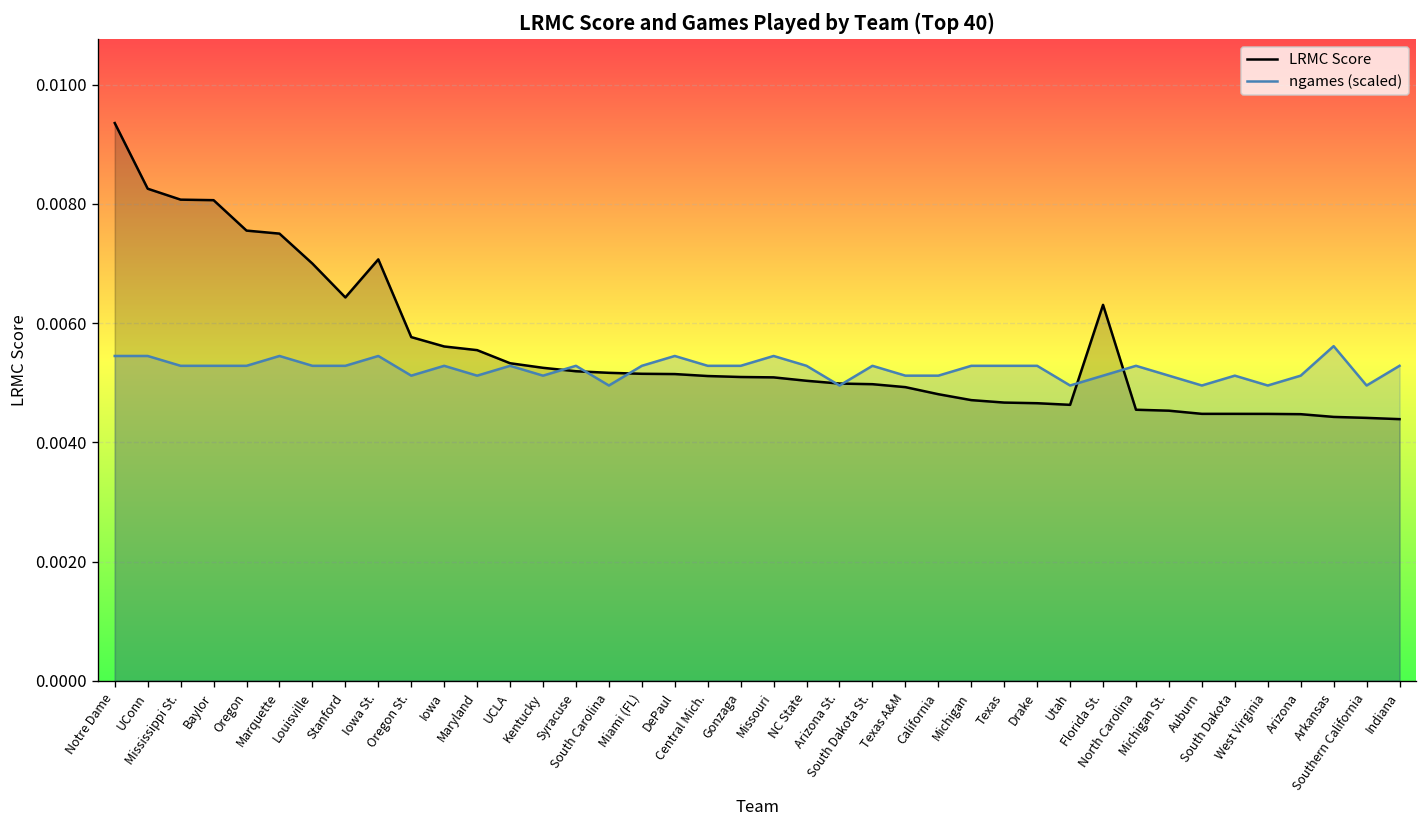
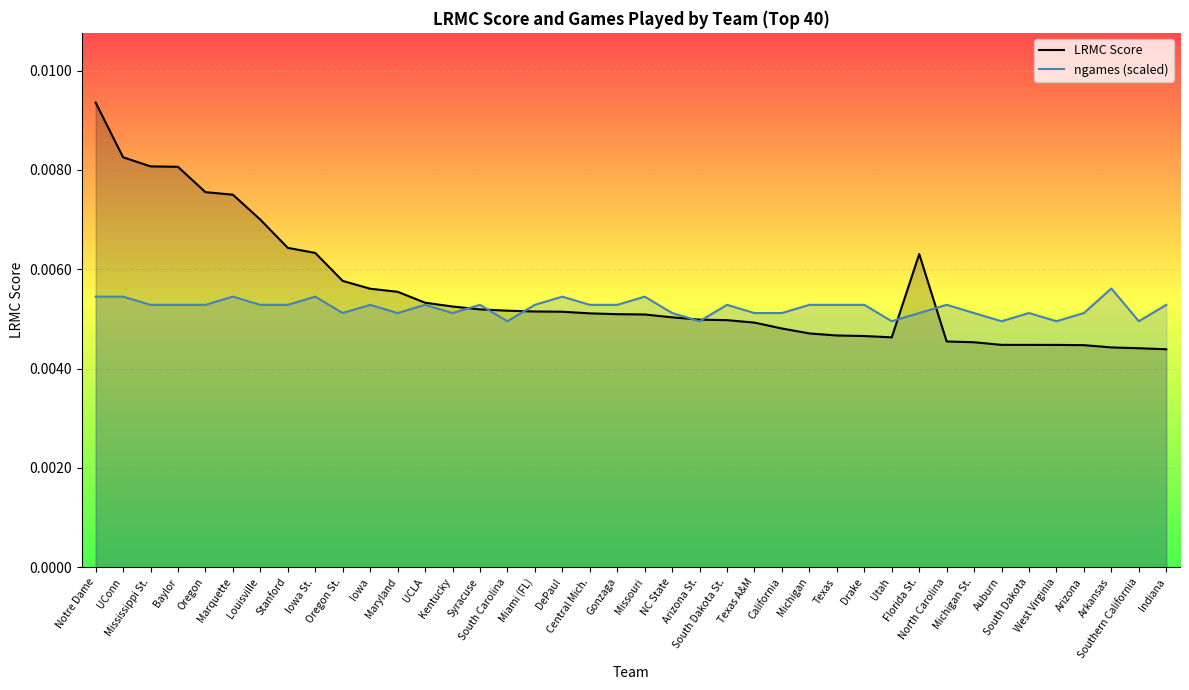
LRMC Score, Iowa St.: 0.0071 -> 0.0063
ngames (scaled), NC State: 0.0053 -> 0.0051
